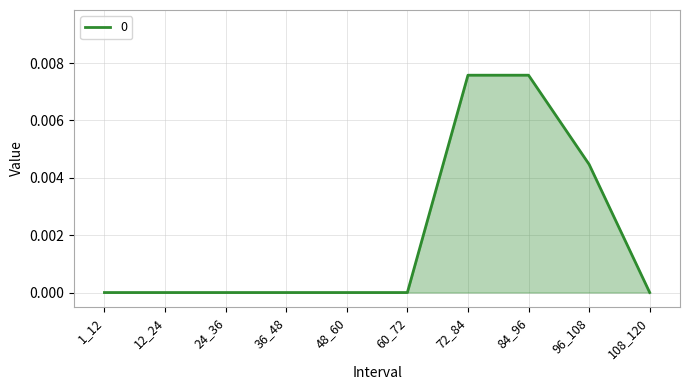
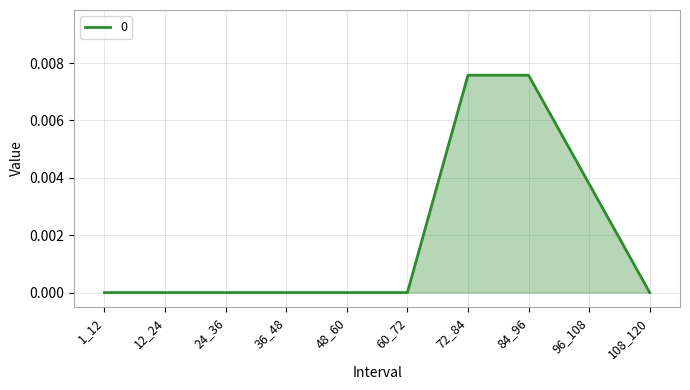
96_108: 0.0045 -> 0.0038
